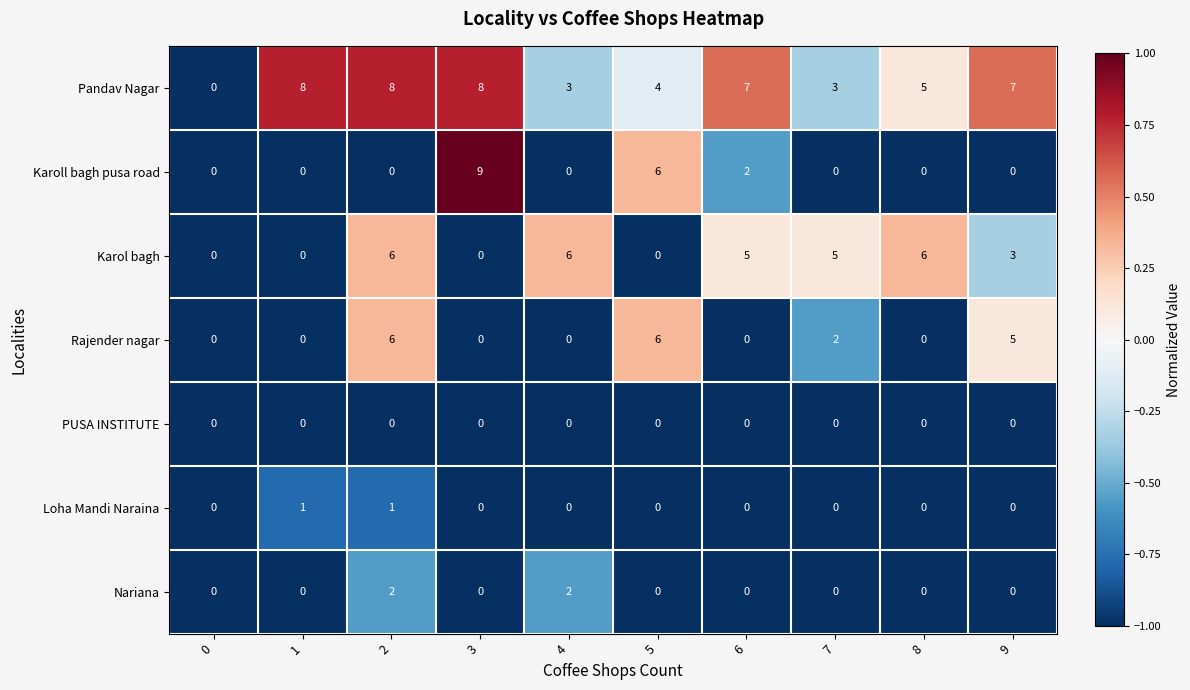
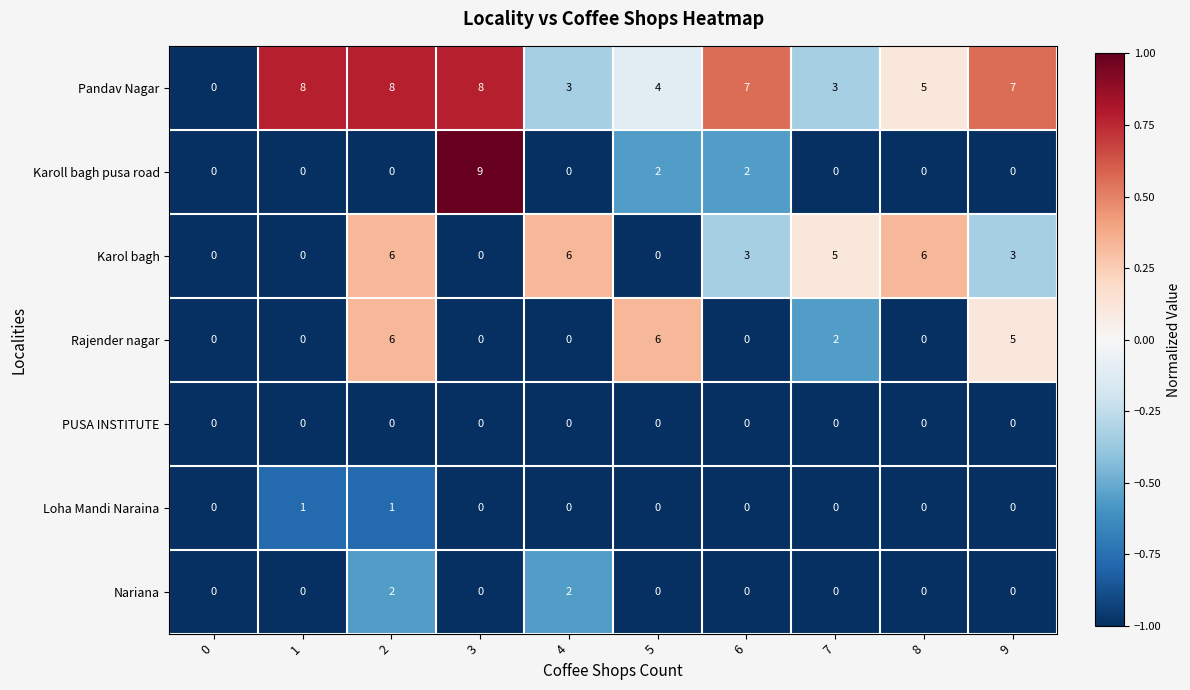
Karoll bagh pusa road, 5: 6 -> 2
Karol bagh, 6: 5 -> 3
